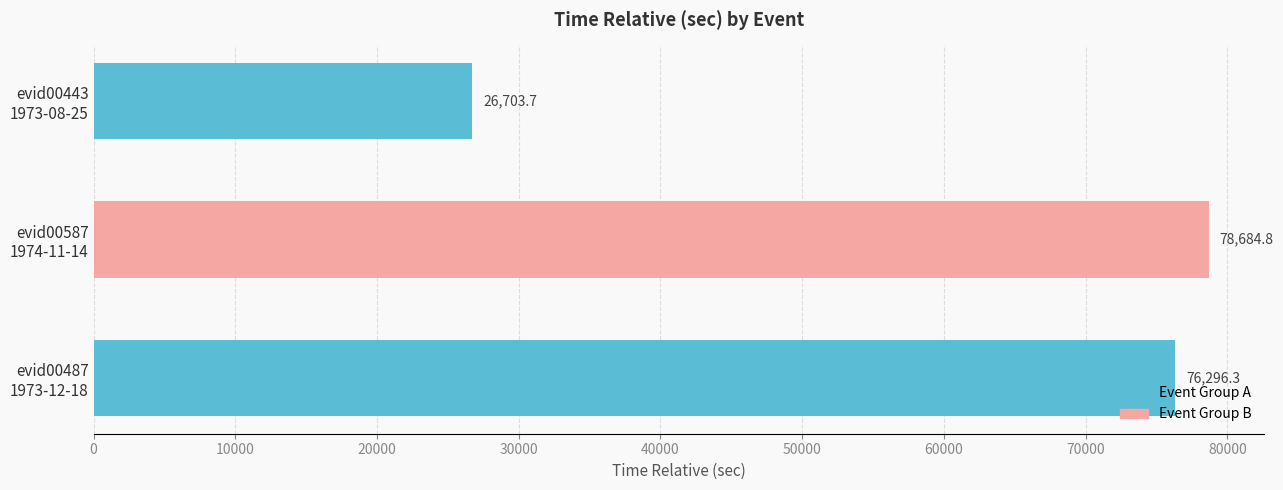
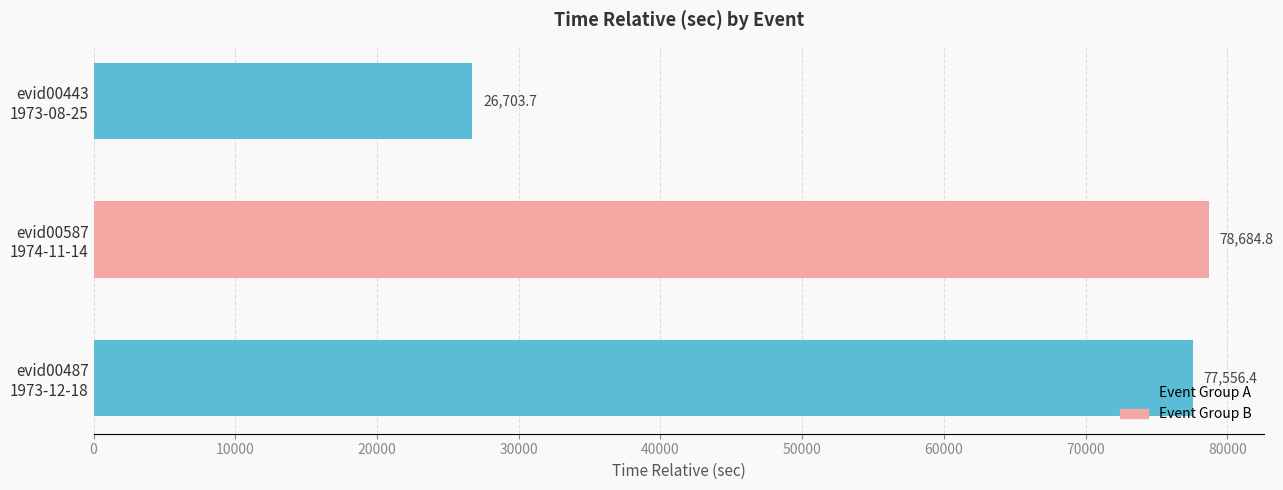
evid00487 1973-12-18: 76,296.3 -> 77,556.4
